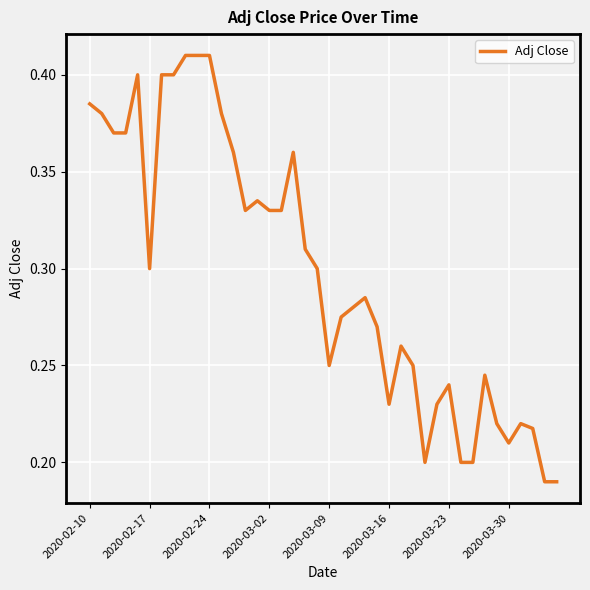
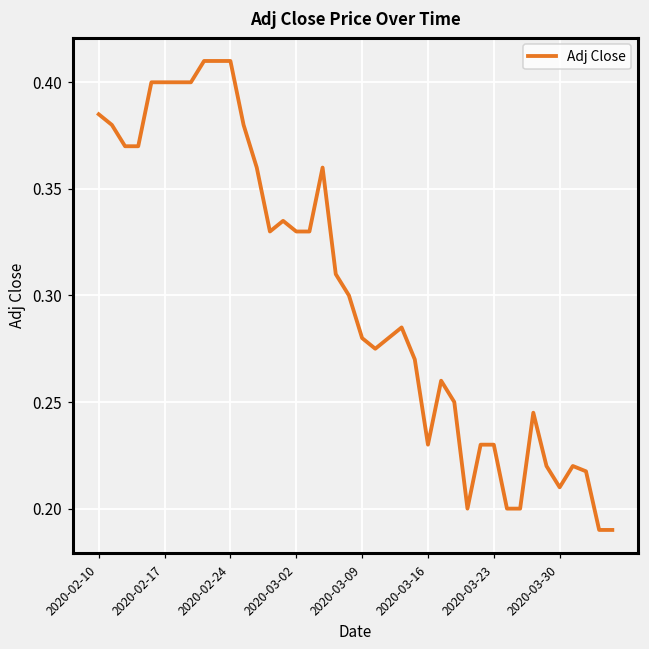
2020-02-17: 0.3 -> 0.4
2020-03-09: 0.25 -> 0.28
2020-03-23: 0.24 -> 0.23
